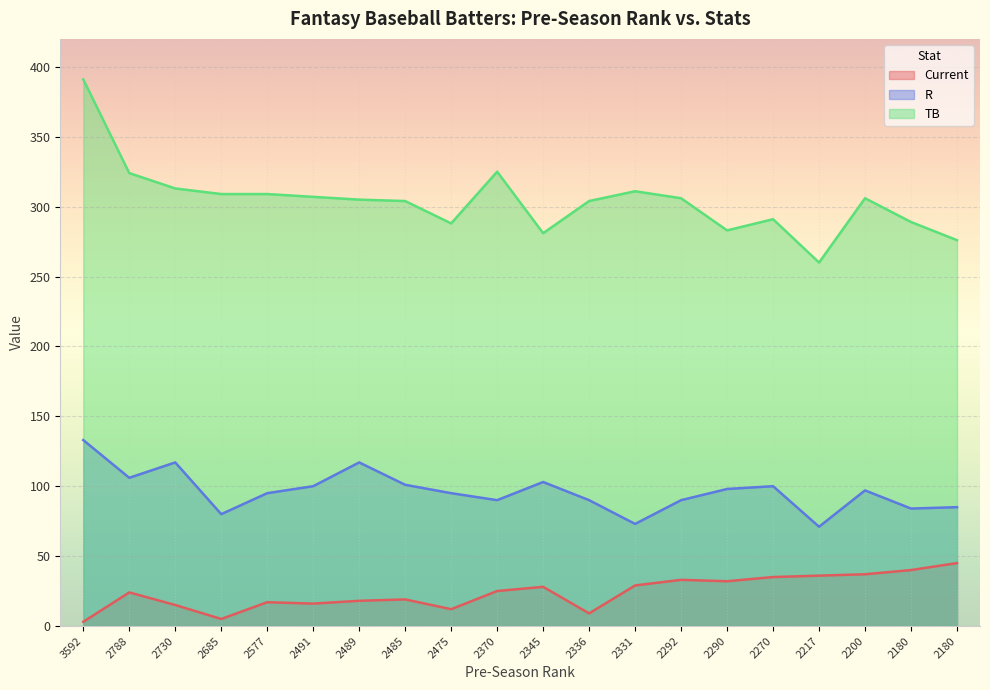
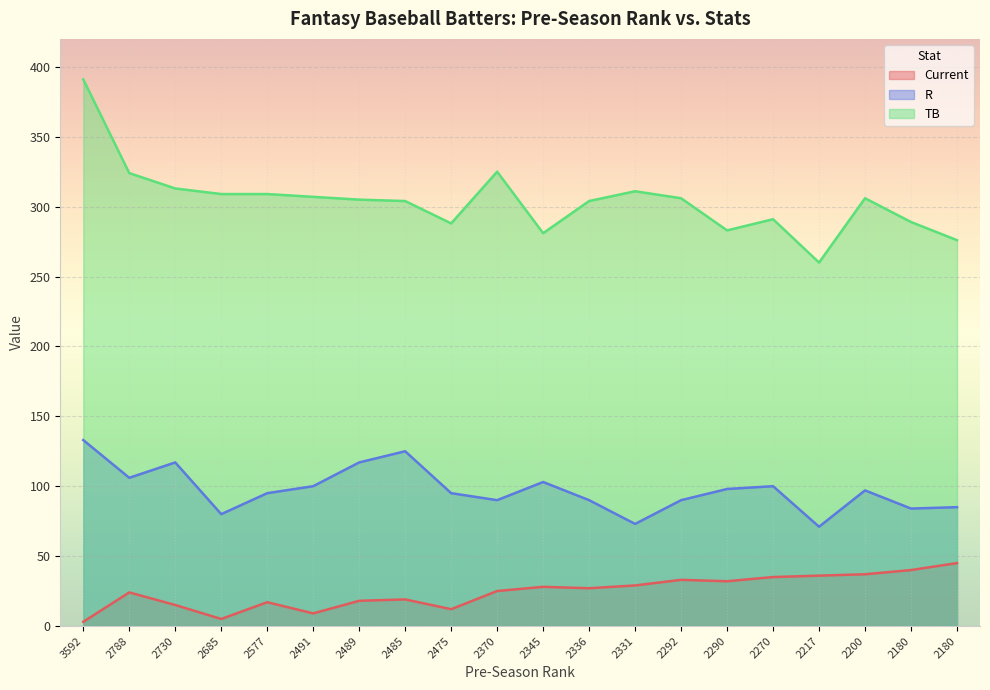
Current, 2491: 16 -> 9
R, 2485: 101 -> 125
Current, 2336: 9 -> 27
